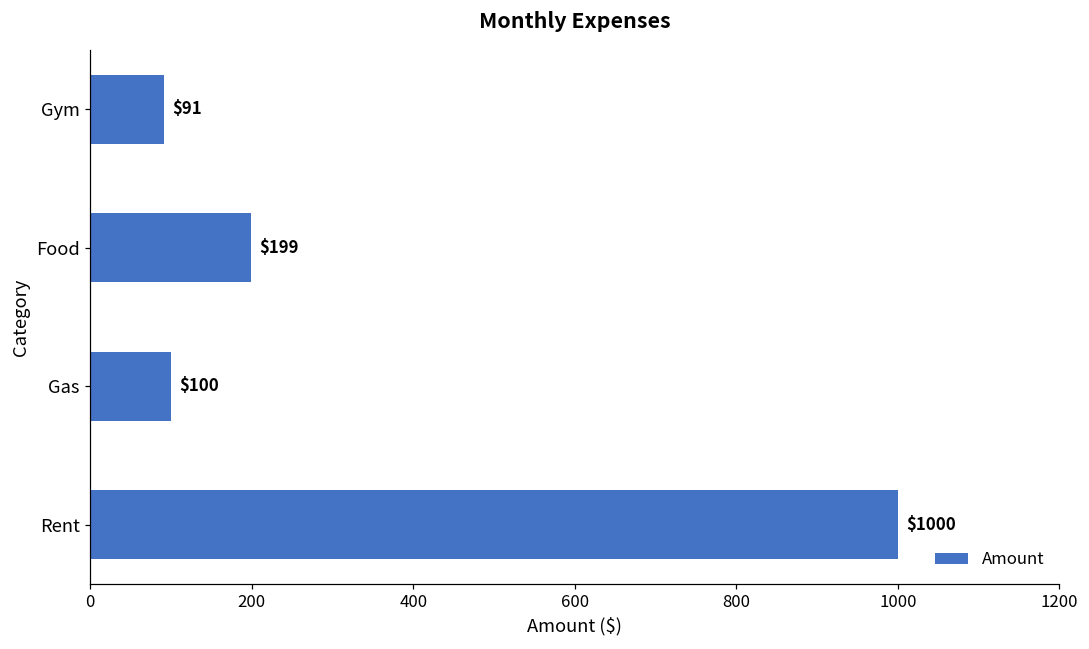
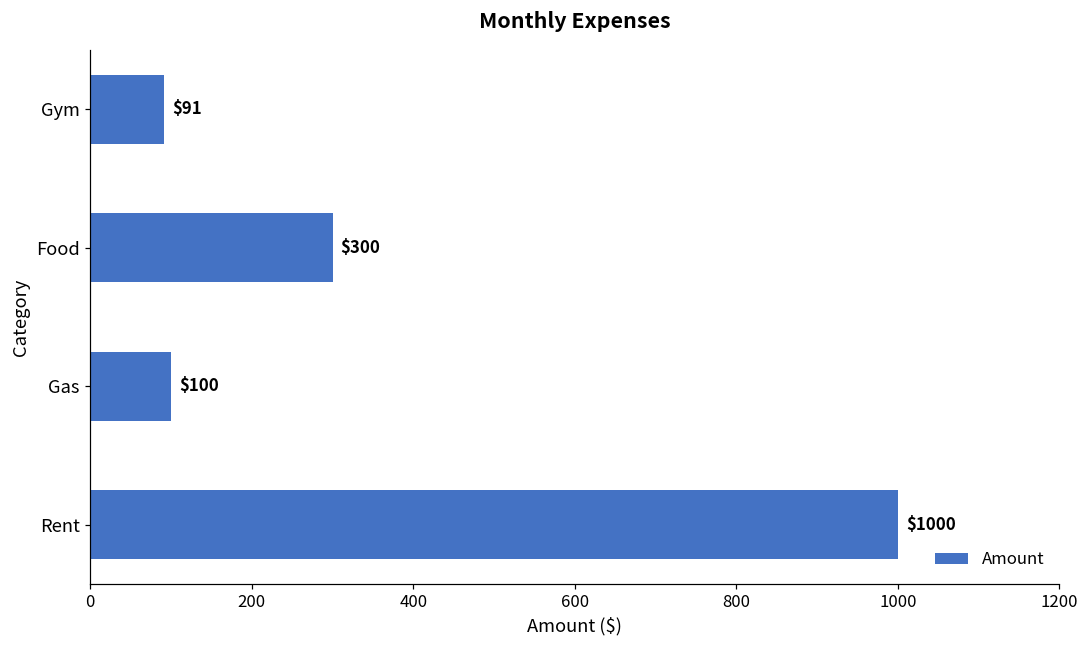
Food: $199 -> $300
